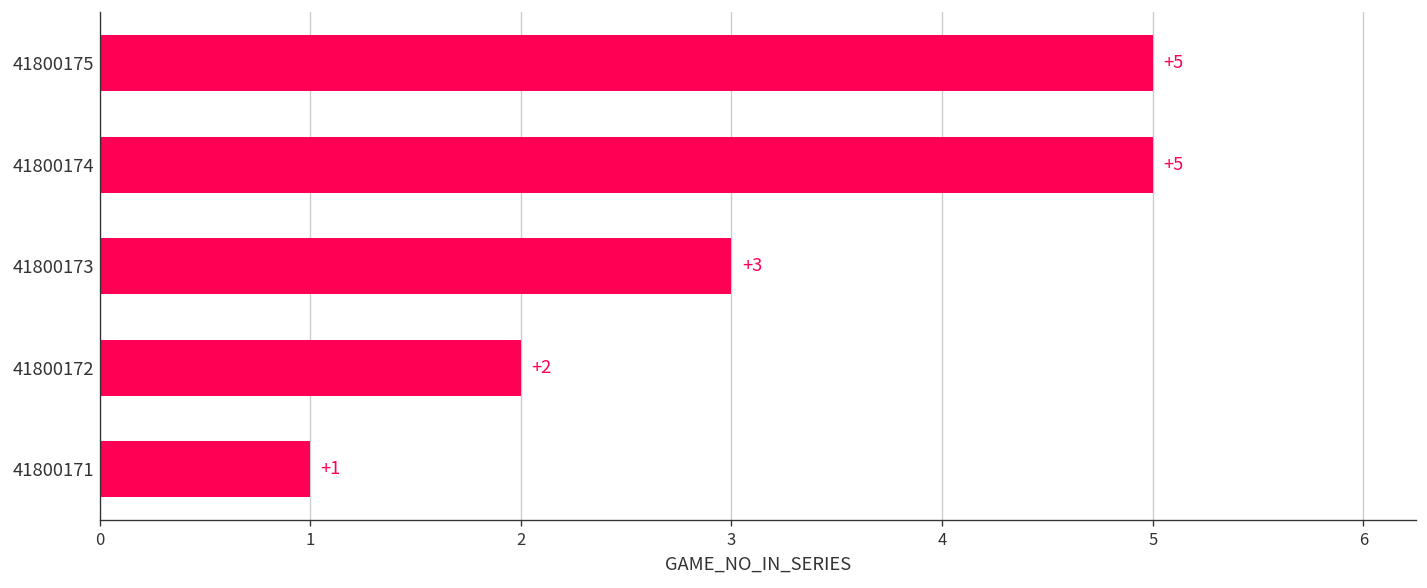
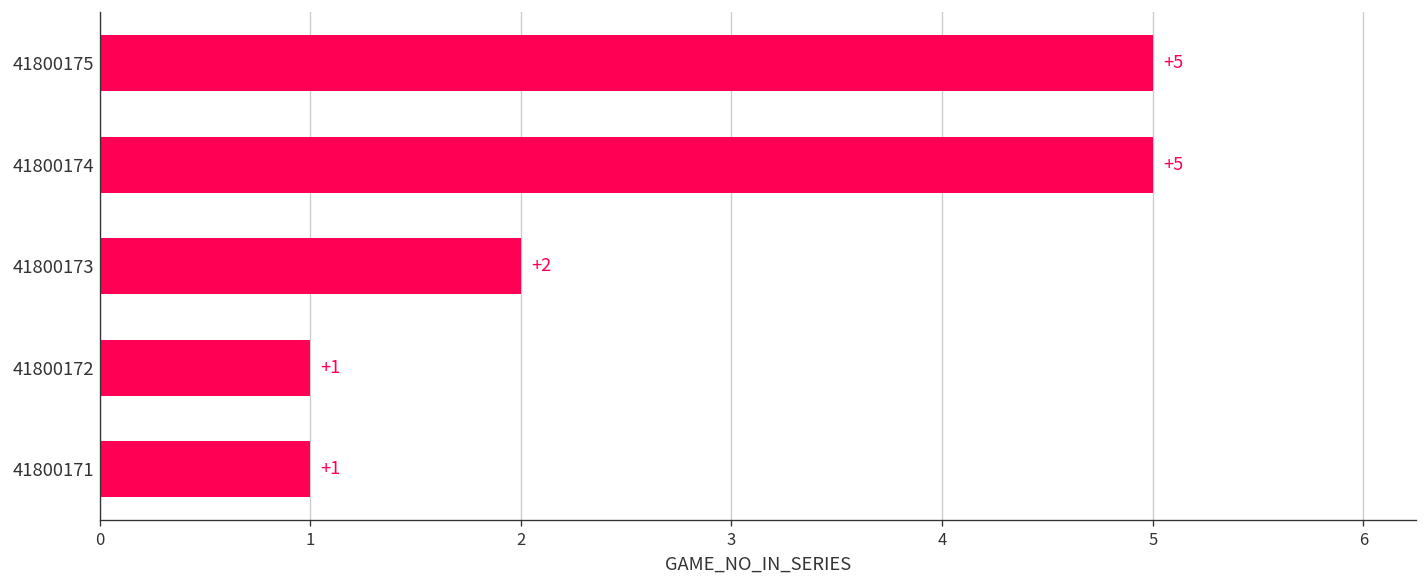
41800173: +3 -> +2
41800172: +2 -> +1
